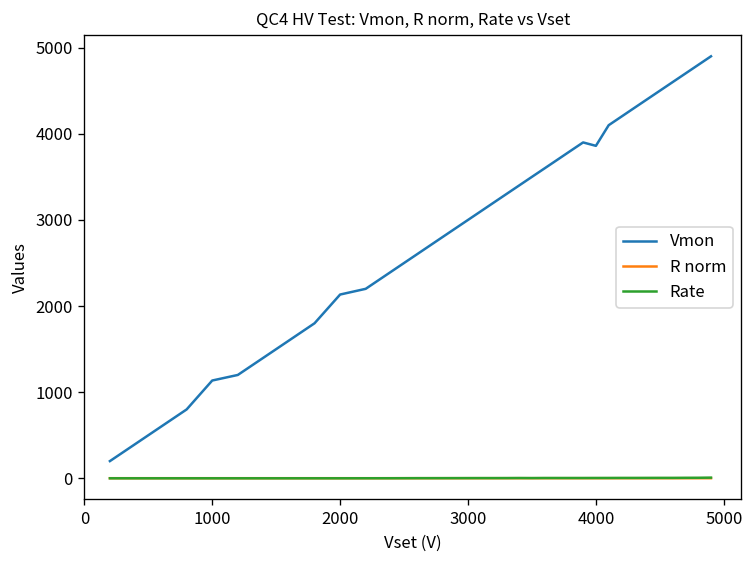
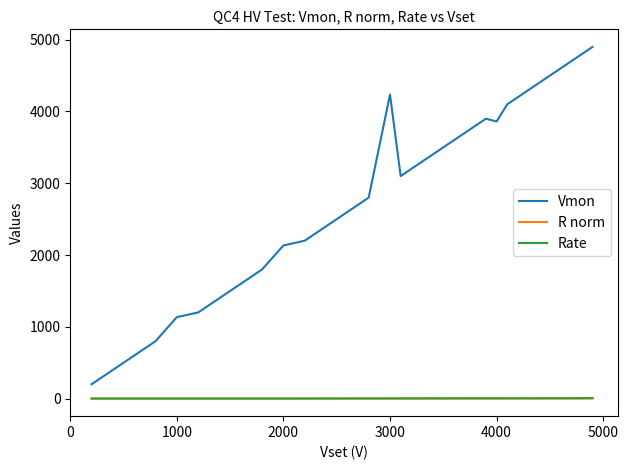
Vmon, 3000: 3000 -> 4200
